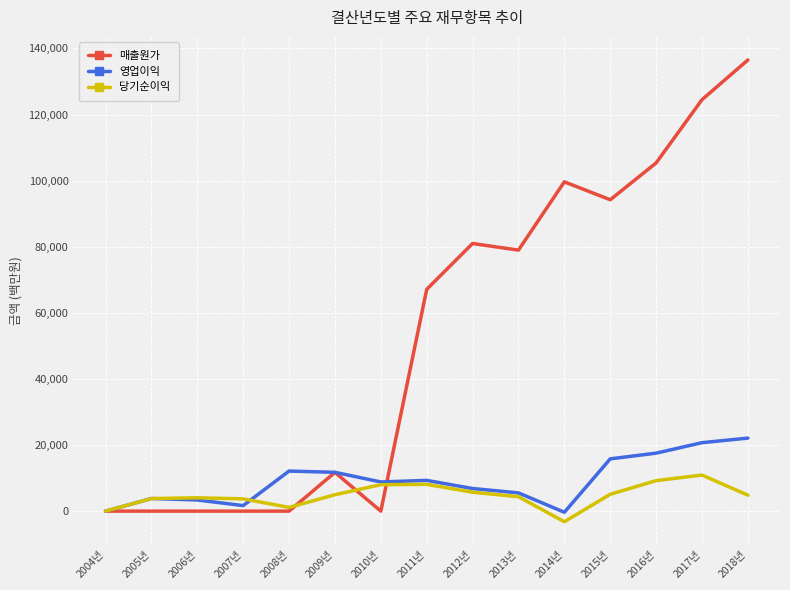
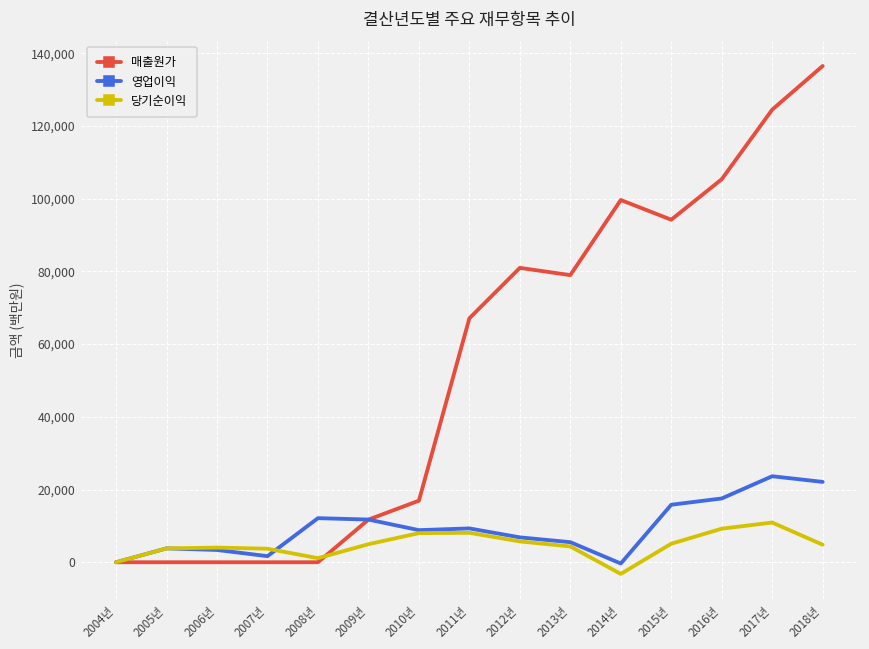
매출원가, 2010년: 0 -> 17,000
영업이익, 2017년: 21,000 -> 24,000
